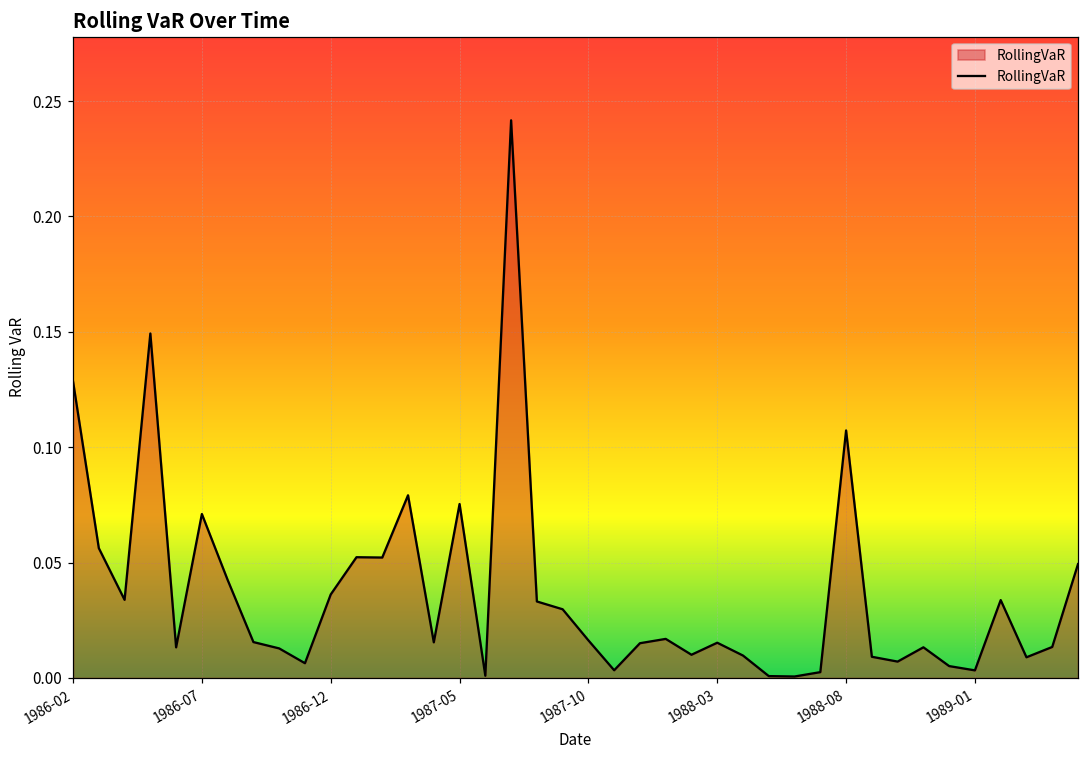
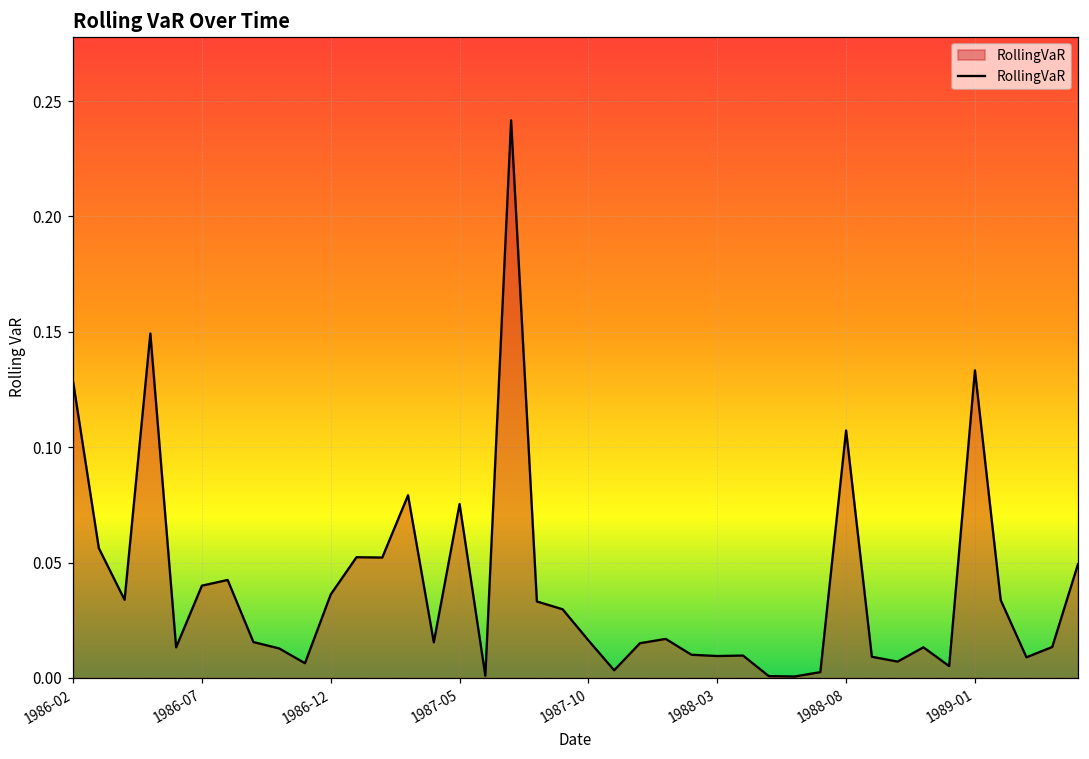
1986-07: 0.071 -> 0.040
1988-03: 0.015 -> 0.010
1989-01: 0.003 -> 0.133
